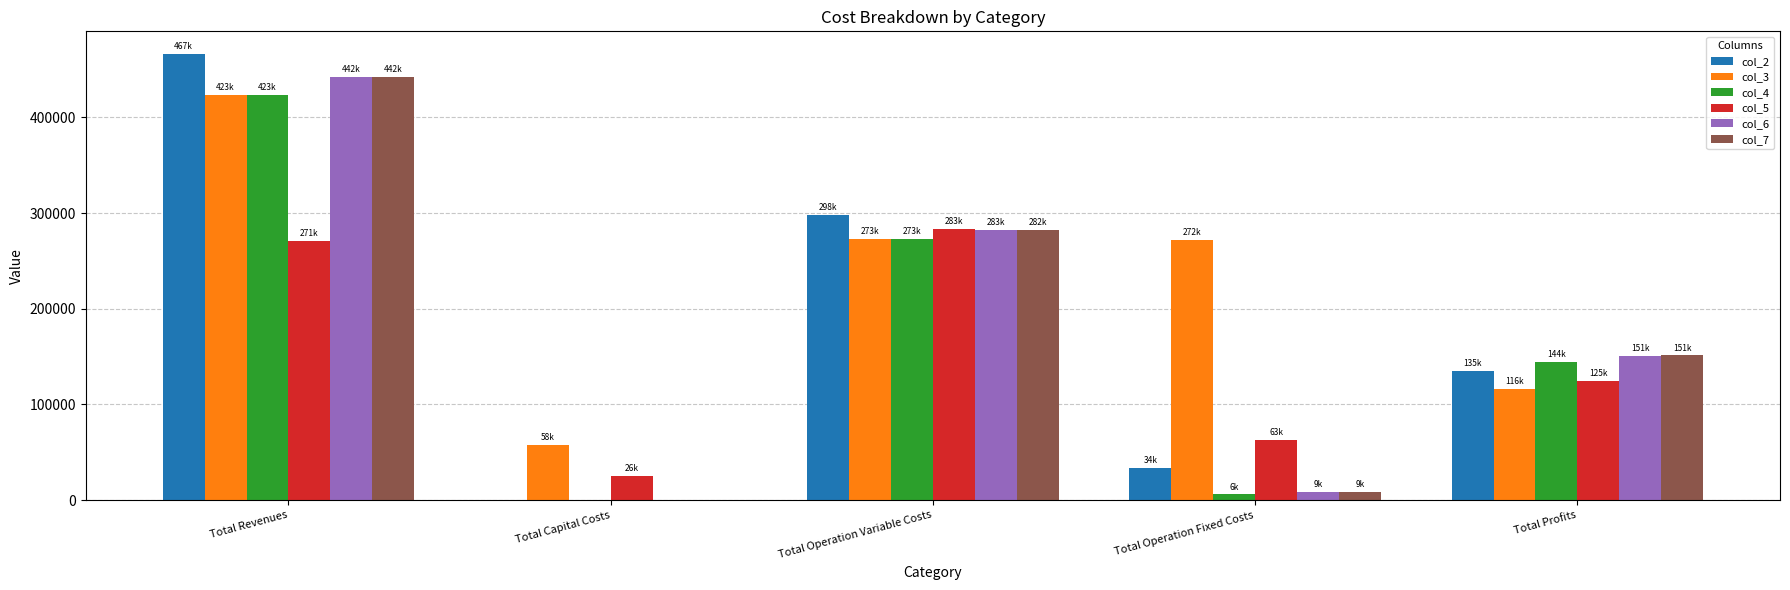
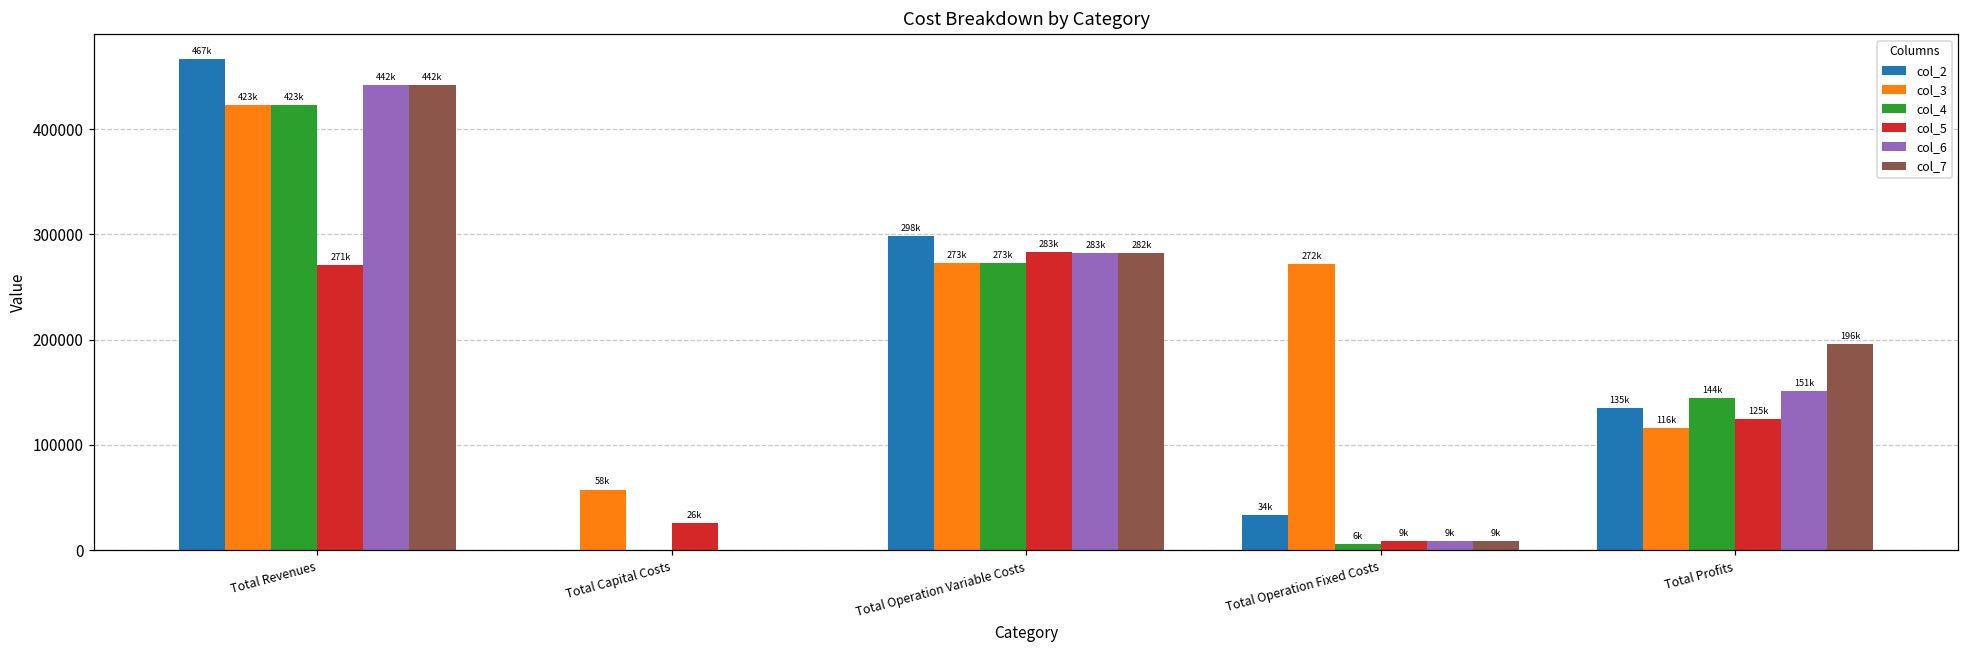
col_5, Total Operation Fixed Costs: 63k -> 9k
col_7, Total Profits: 151k -> 196k
